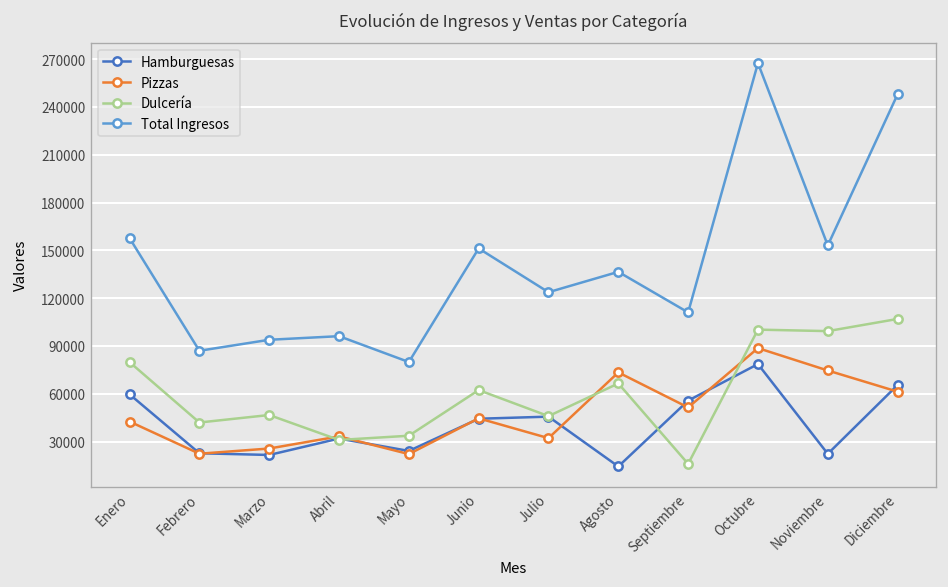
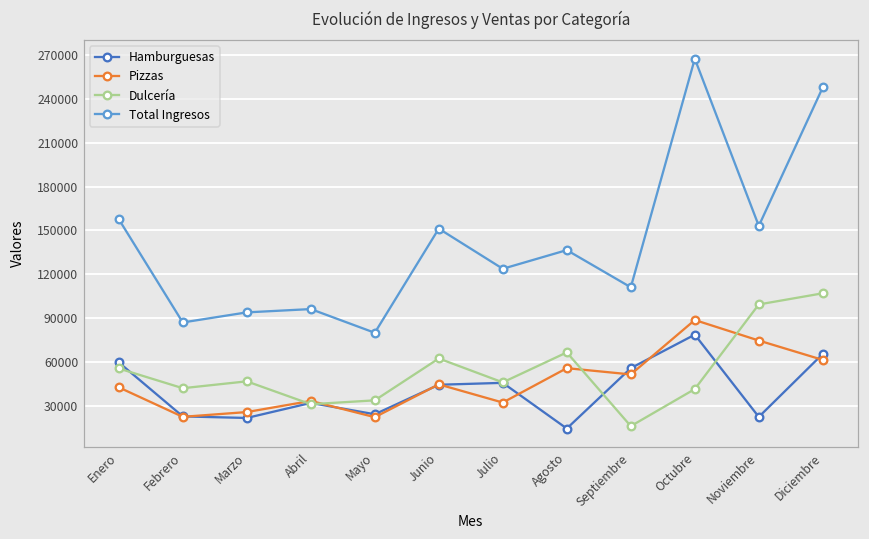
Dulcería, Enero: 80000 -> 55000
Pizzas, Agosto: 73000 -> 56000
Dulcería, Octubre: 100000 -> 41000
